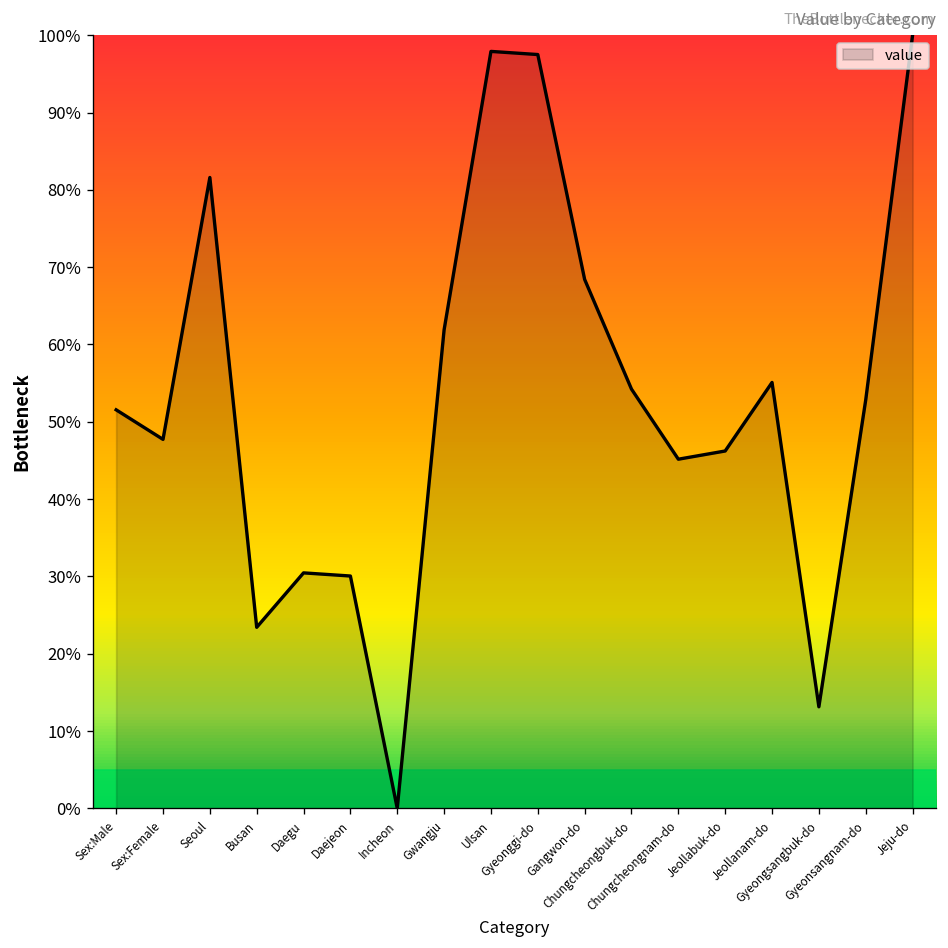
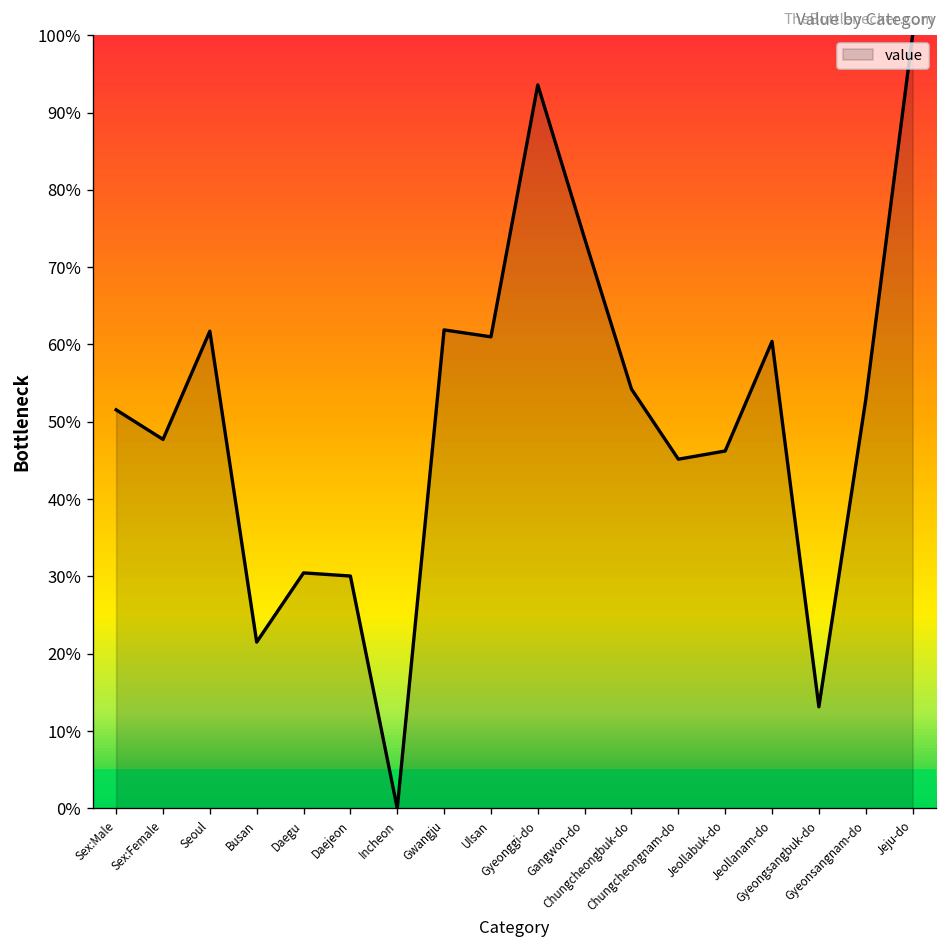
Seoul: 82% -> 62%
Busan: 23% -> 22%
Ulsan: 98% -> 61%
Gyeonggi-do: 97% -> 94%
Gangwon-do: 68% -> 74%
Jeollanam-do: 55% -> 60%
